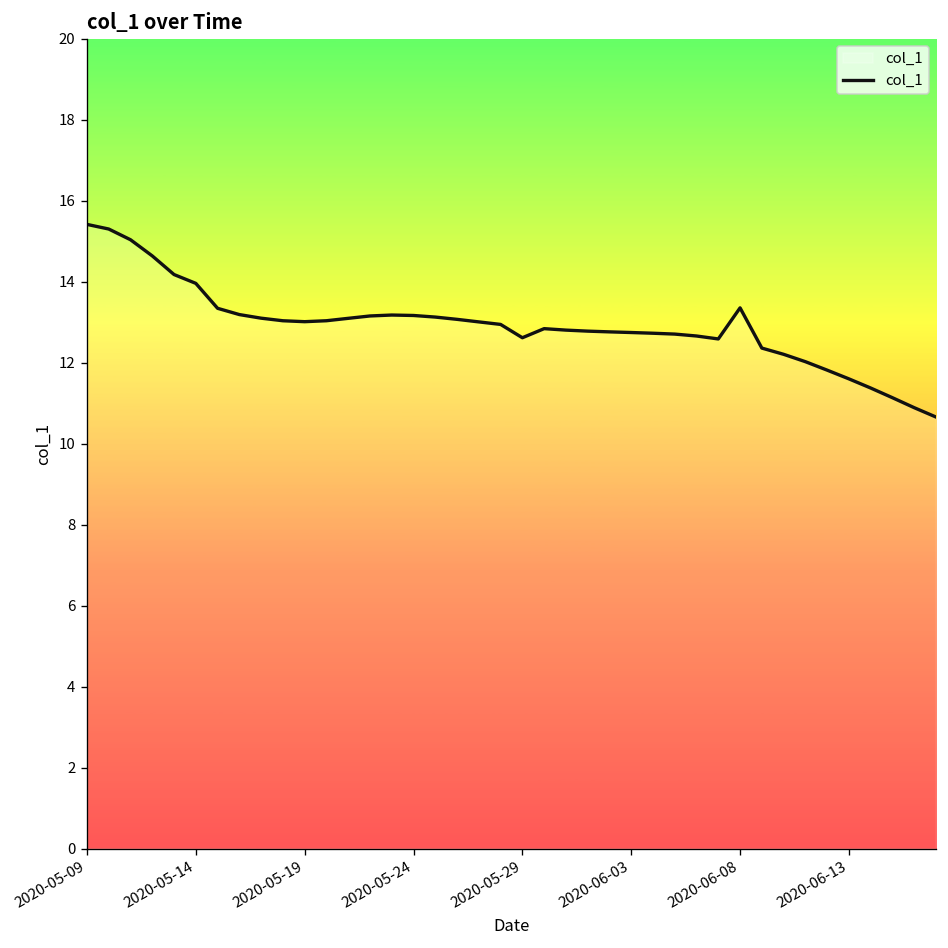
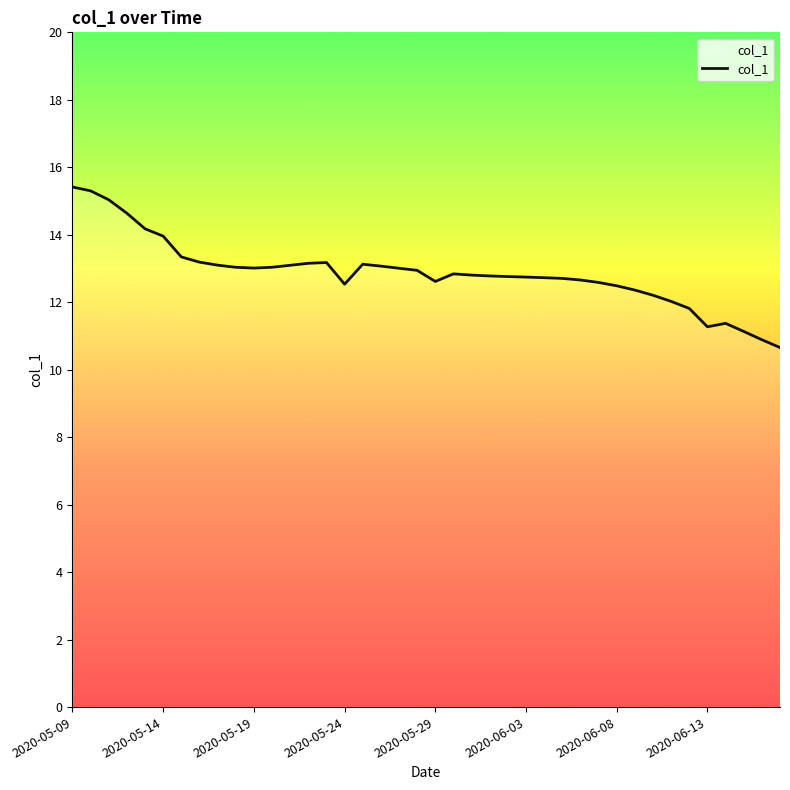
2020-05-24: 13.2 -> 12.5
2020-06-08: 13.4 -> 12.5
2020-06-13: 11.6 -> 11.3
